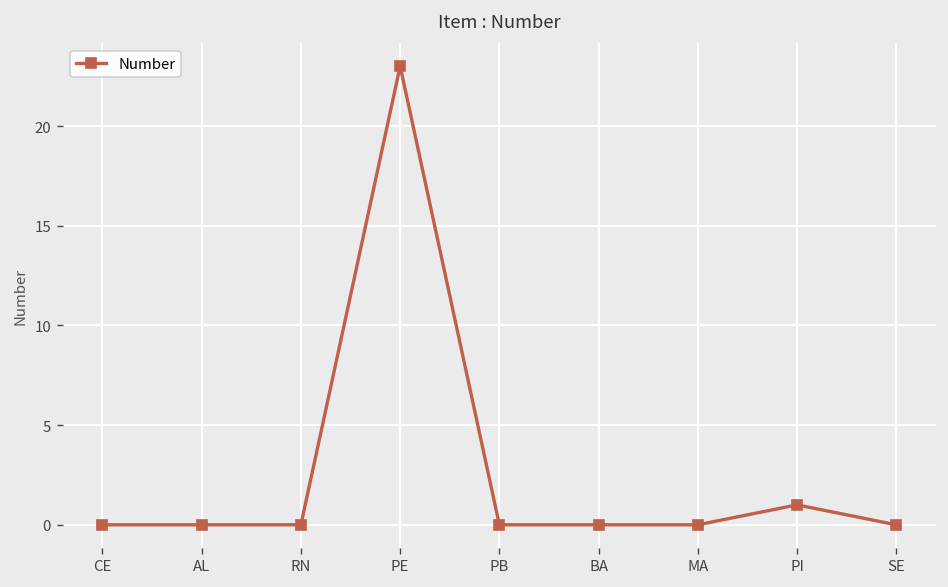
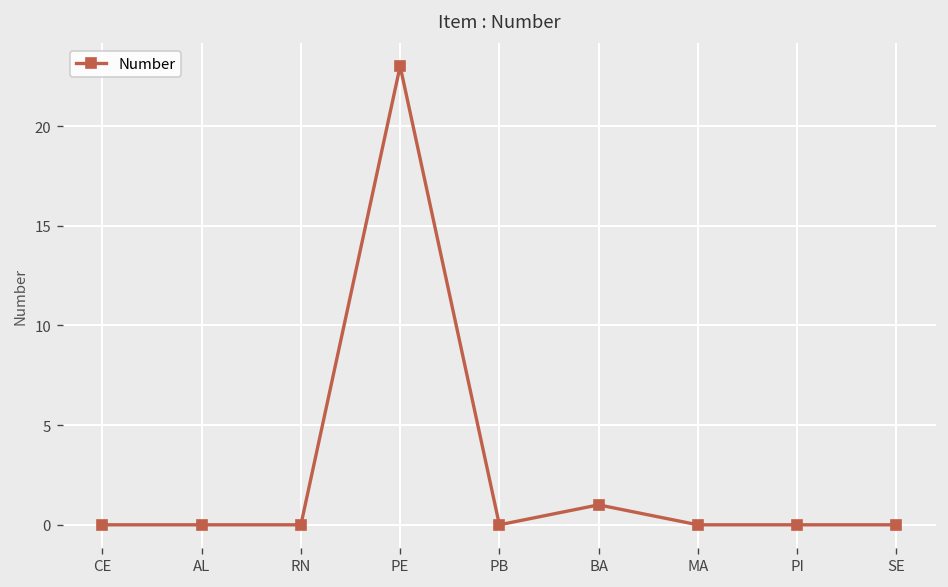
BA: 0 -> 1
PI: 1 -> 0
